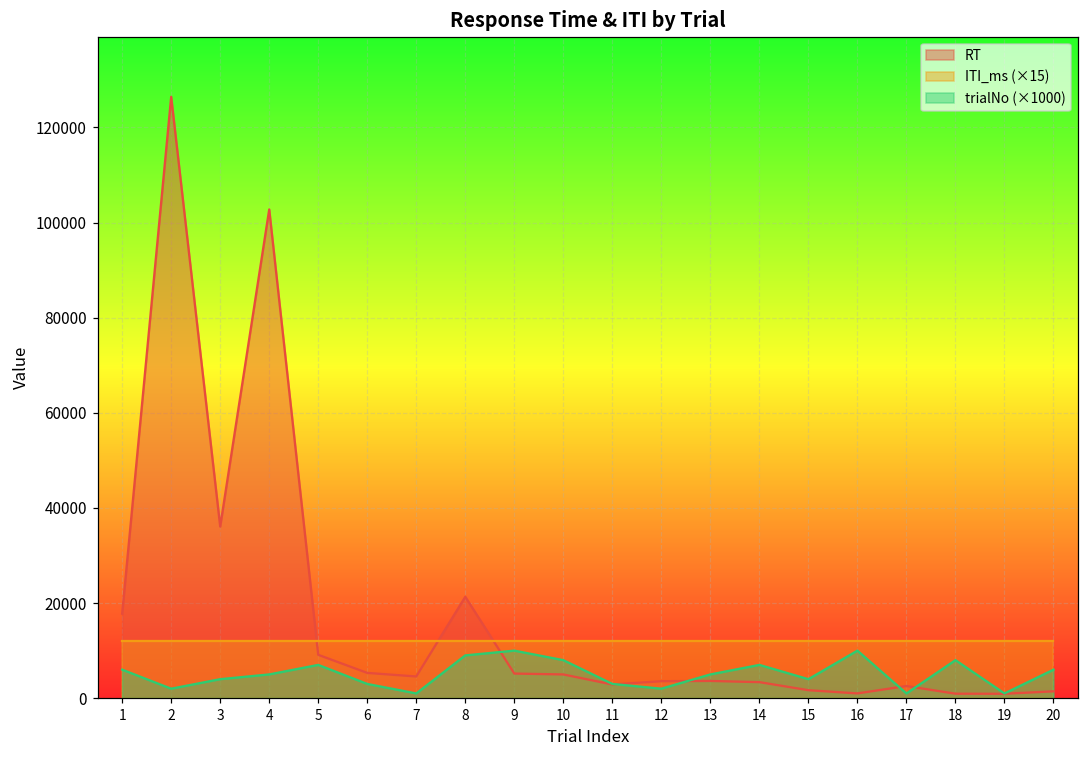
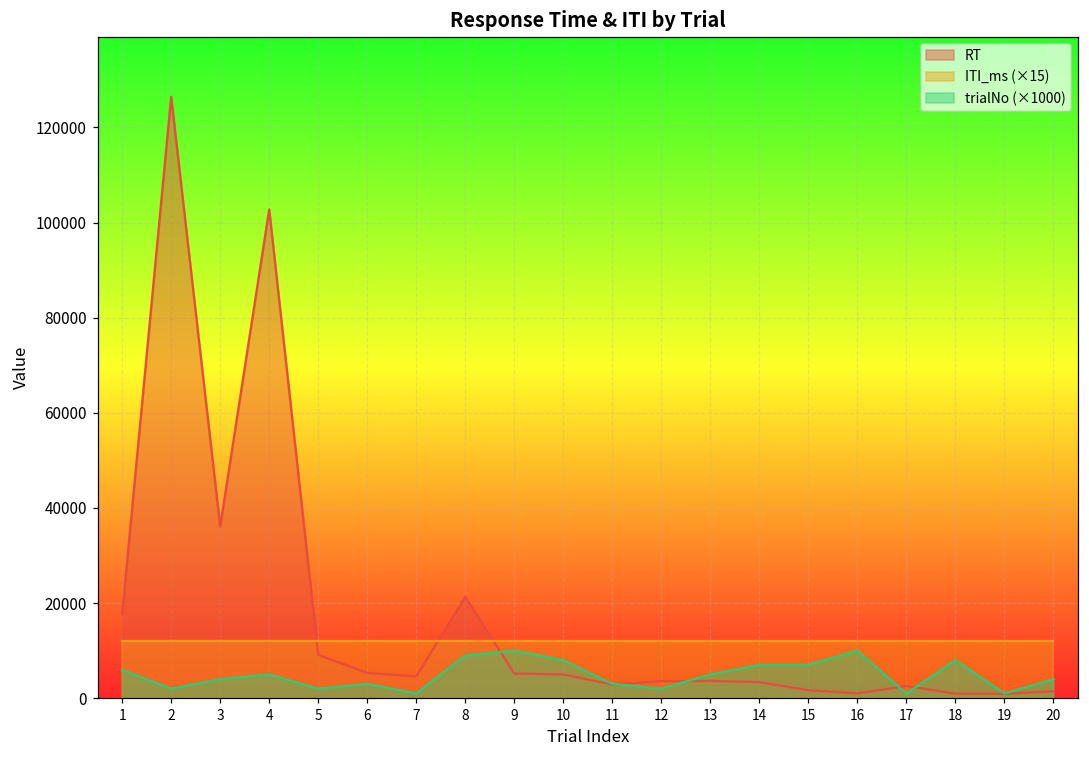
trialNo (×1000), 5: 7000 -> 2000
trialNo (×1000), 15: 4000 -> 7000
trialNo (×1000), 20: 6000 -> 4000
